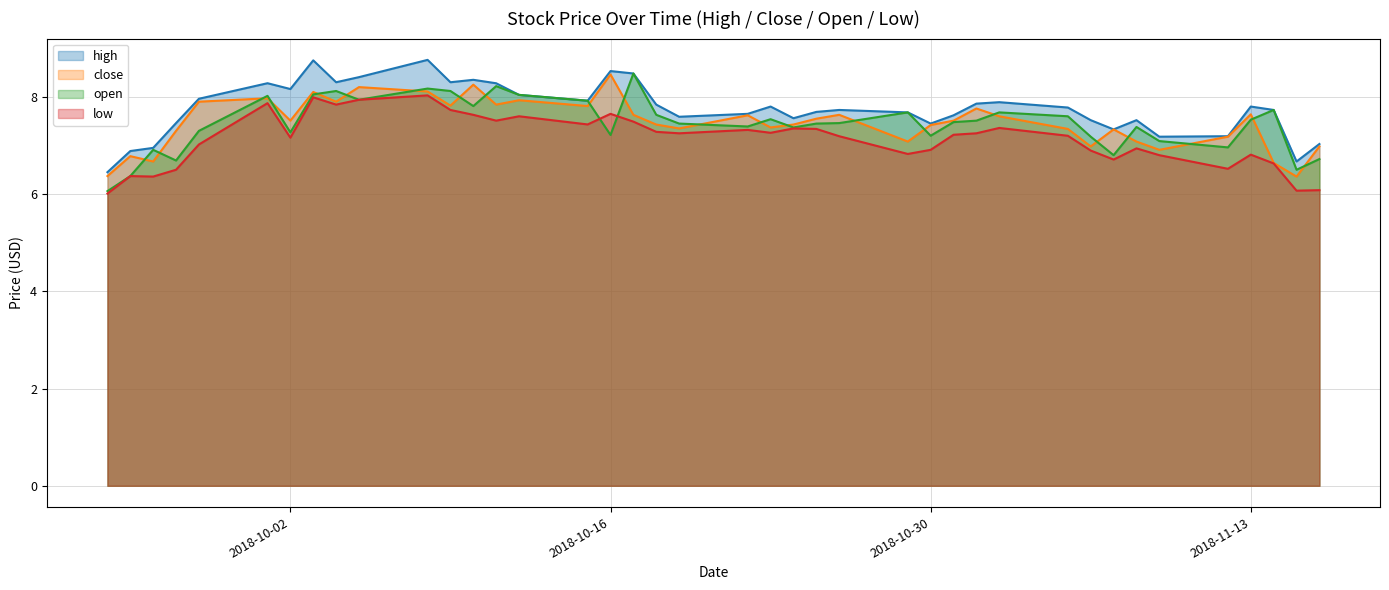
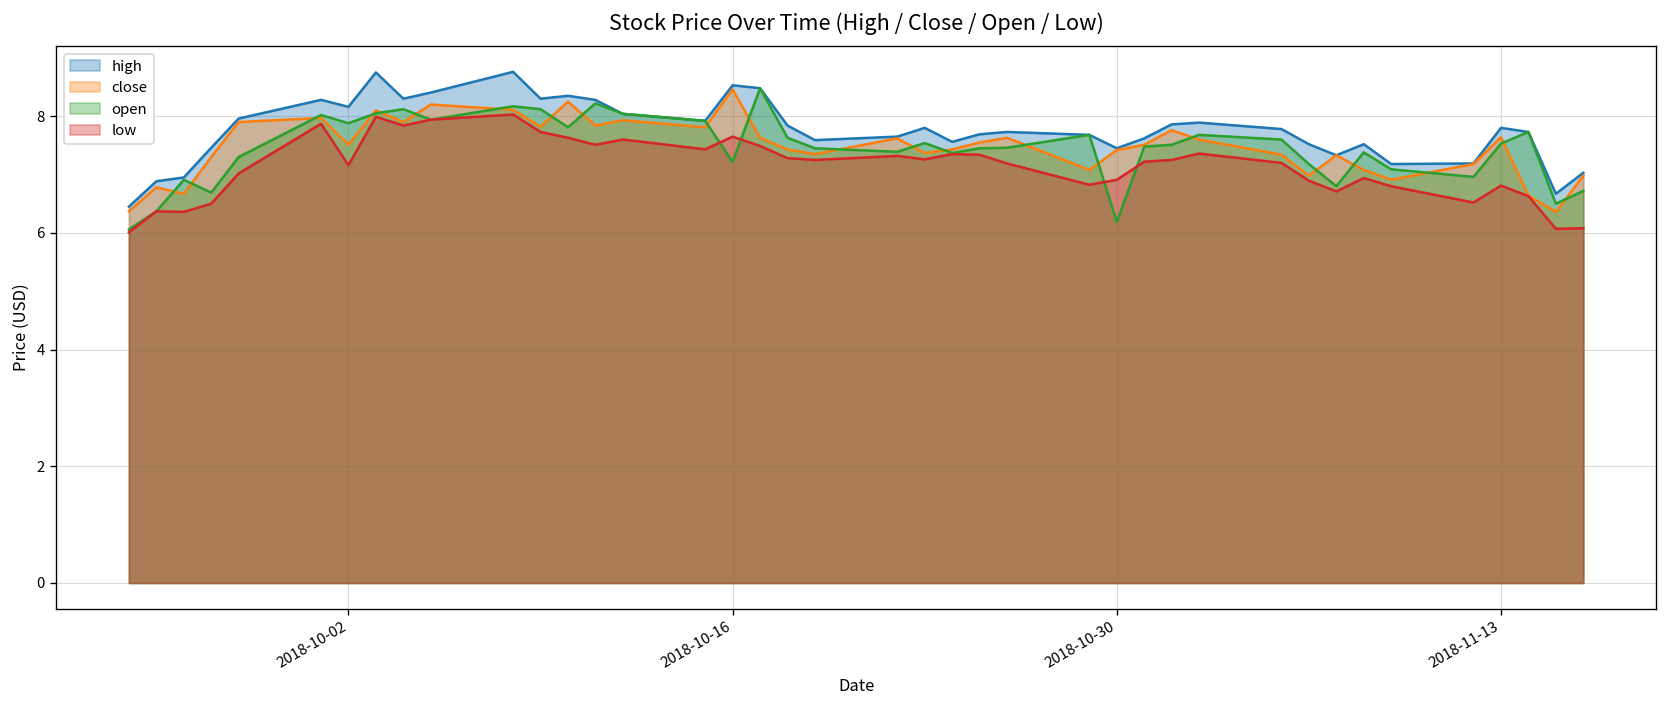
open, 2018-10-02: 7.3 -> 7.9
open, 2018-10-30: 7.2 -> 6.2
